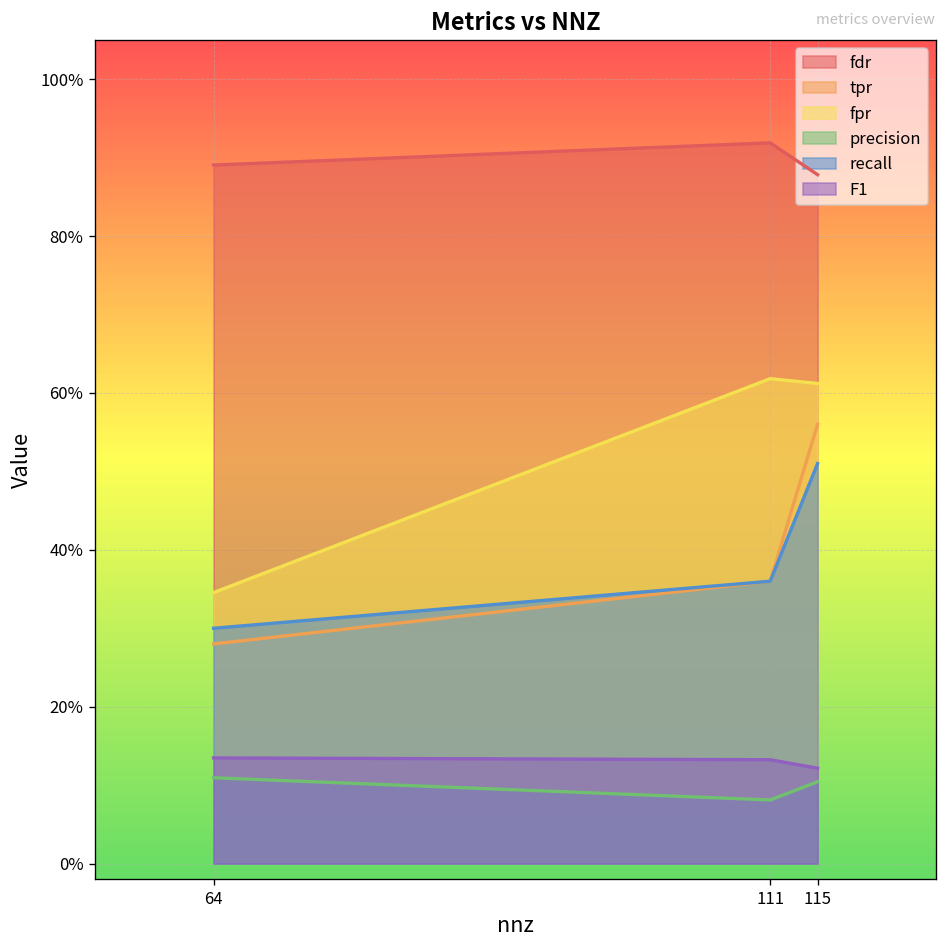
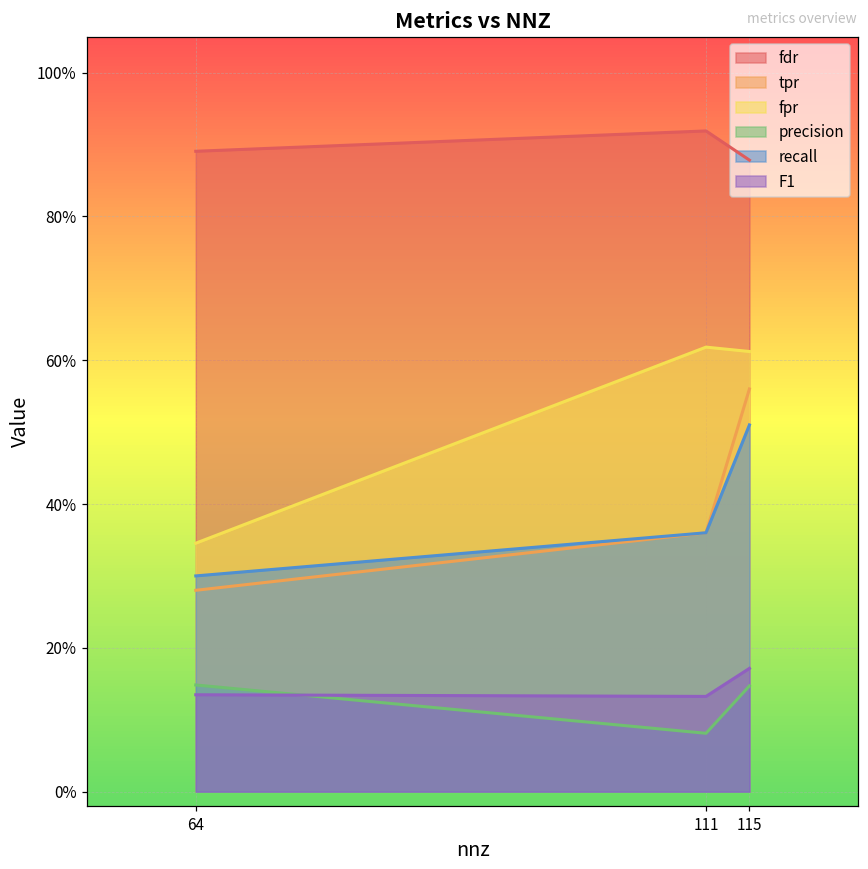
precision, 64: 11% -> 15%
precision, 115: 10% -> 15%
F1, 115: 12% -> 17%
